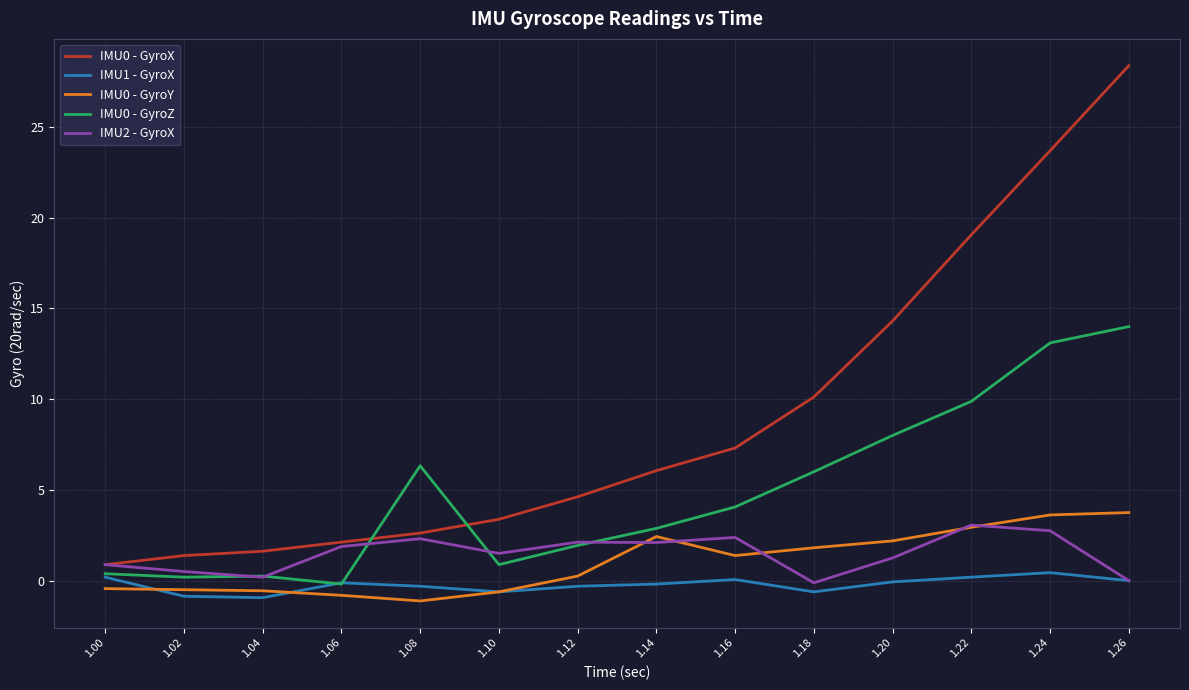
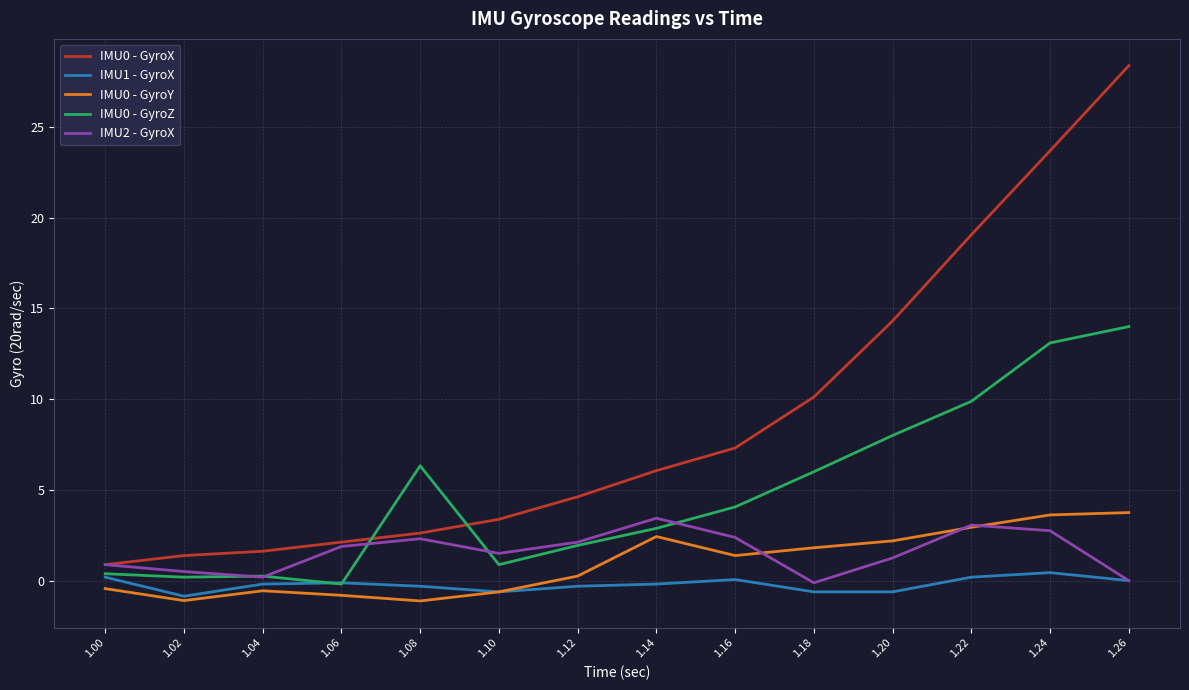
IMU0 - GyroY, 1.02: -0.5 -> -1.1
IMU1 - GyroX, 1.04: -0.9 -> -0.2
IMU2 - GyroX, 1.14: 2.1 -> 3.4
IMU1 - GyroX, 1.20: -0.1 -> -0.6
